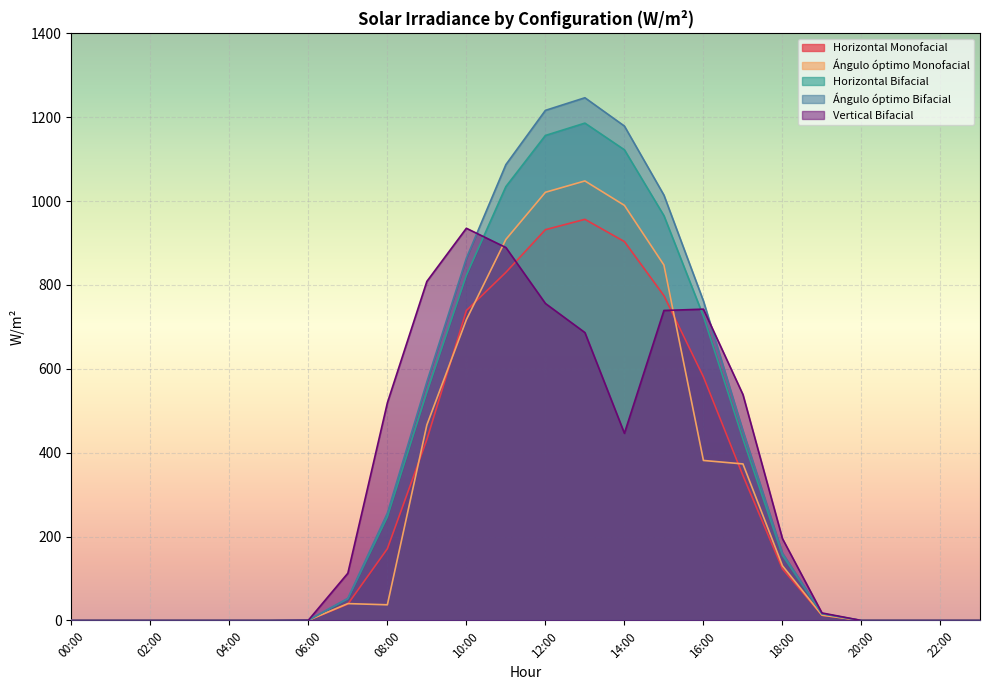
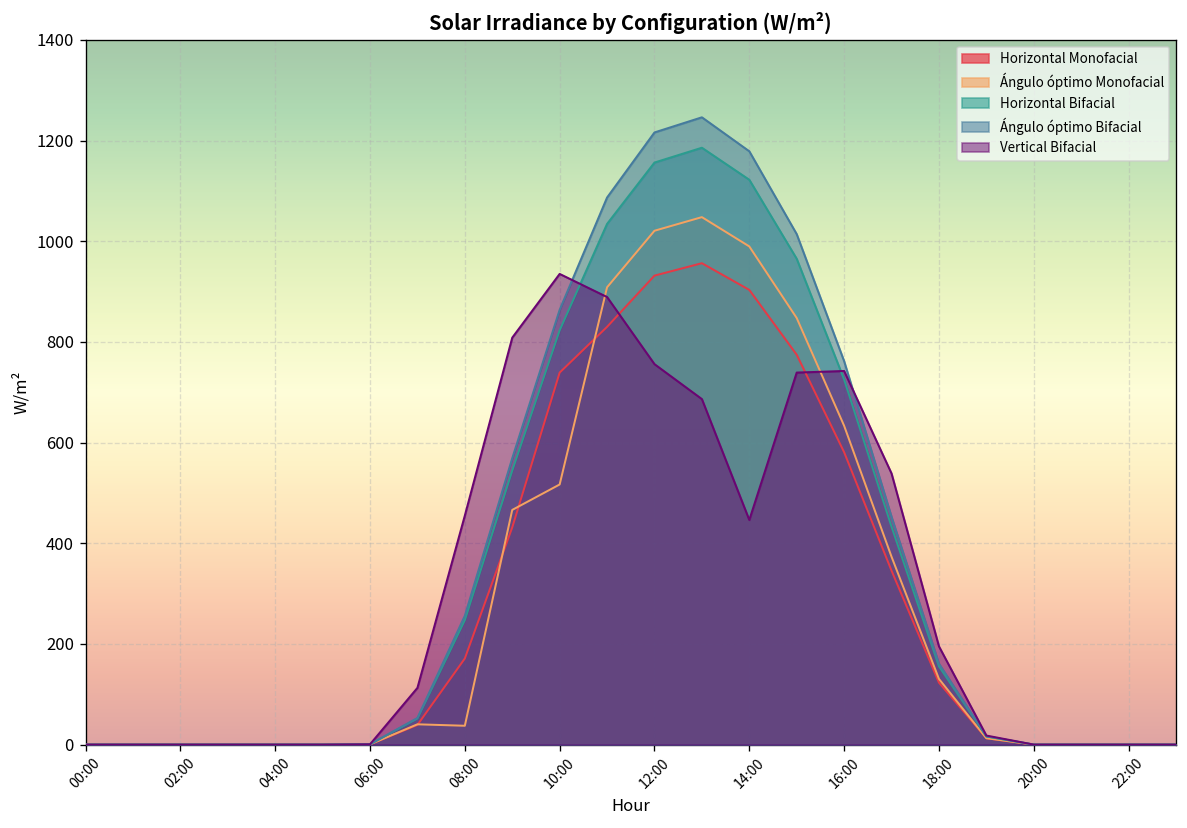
Vertical Bifacial, 08:00: 520 -> 460
Ángulo óptimo Monofacial, 10:00: 720 -> 520
Ángulo óptimo Monofacial, 16:00: 380 -> 630
